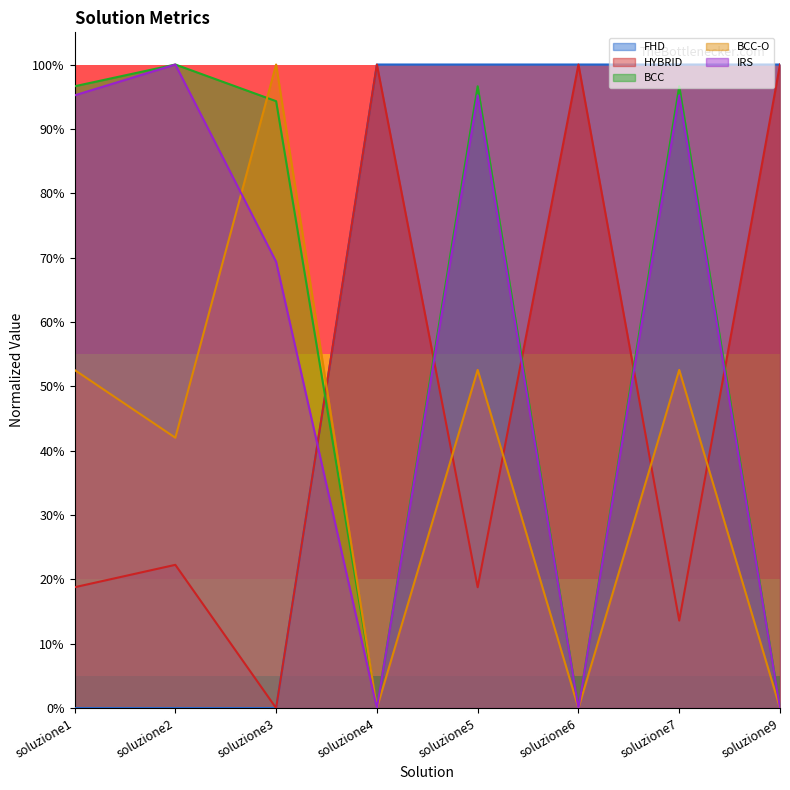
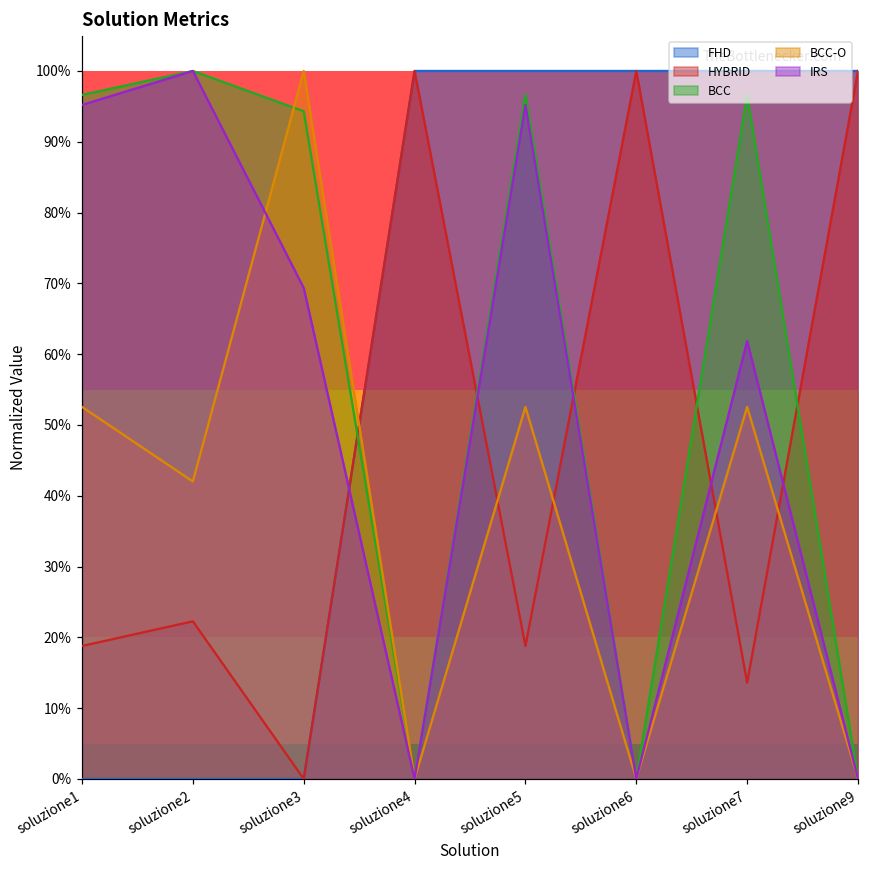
IRS, soluzione7: 95% -> 62%
